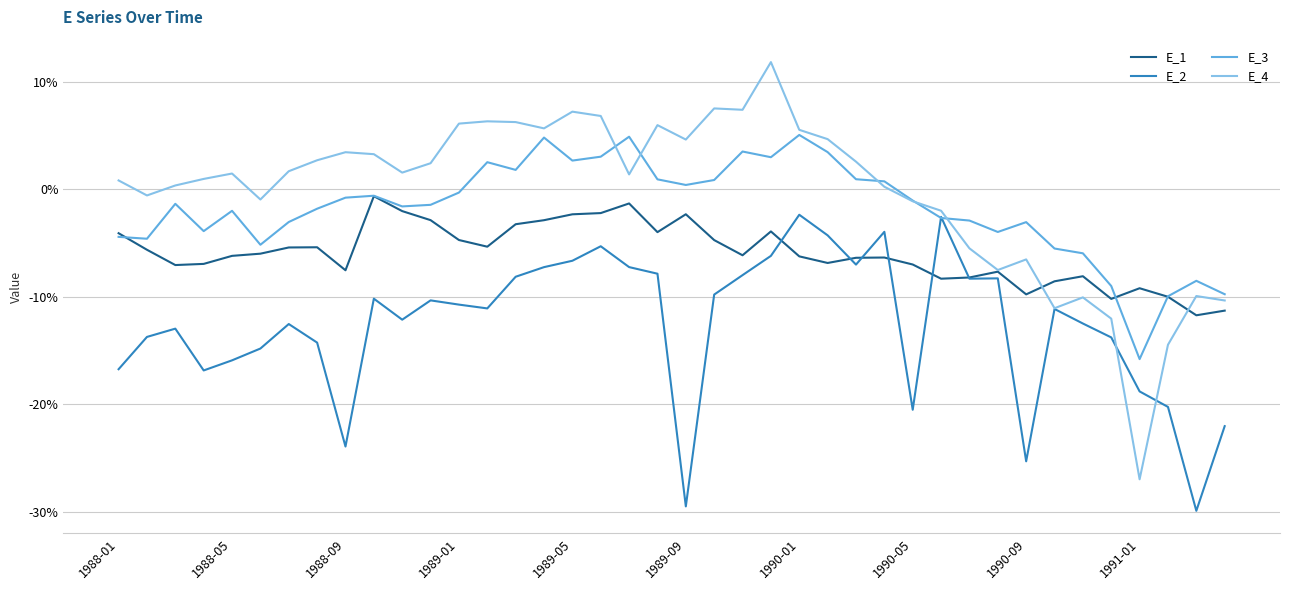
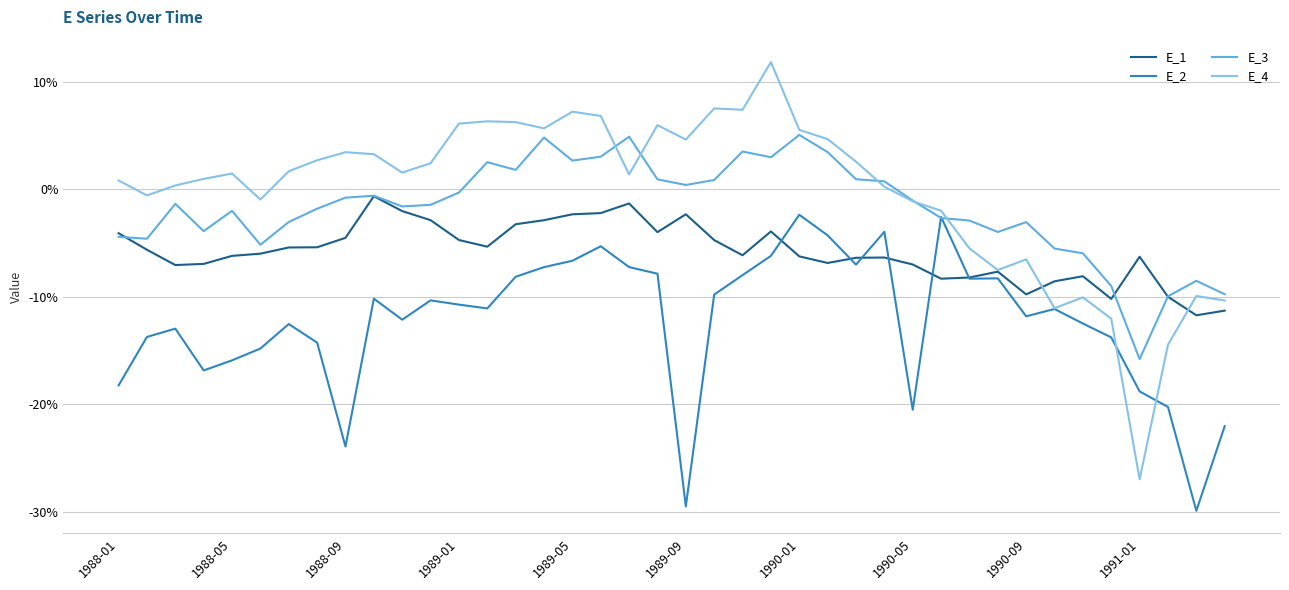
E_2, 1988-01: -16.7% -> -18.2%
E_1, 1988-09: -7.5% -> -4.5%
E_2, 1990-09: -25.3% -> -11.8%
E_1, 1991-01: -9.2% -> -6.3%
